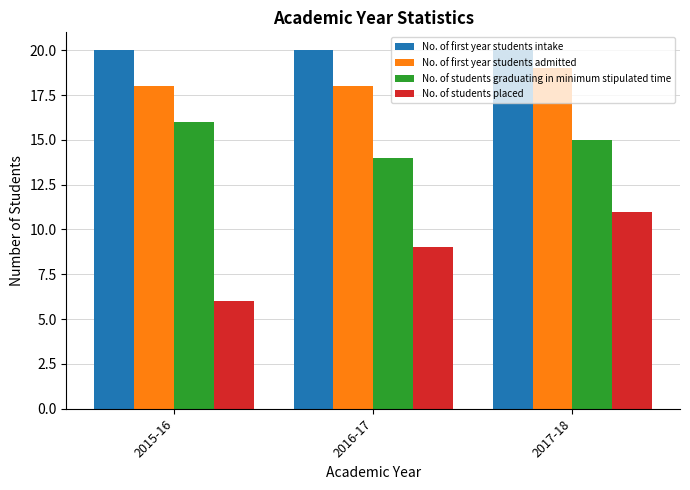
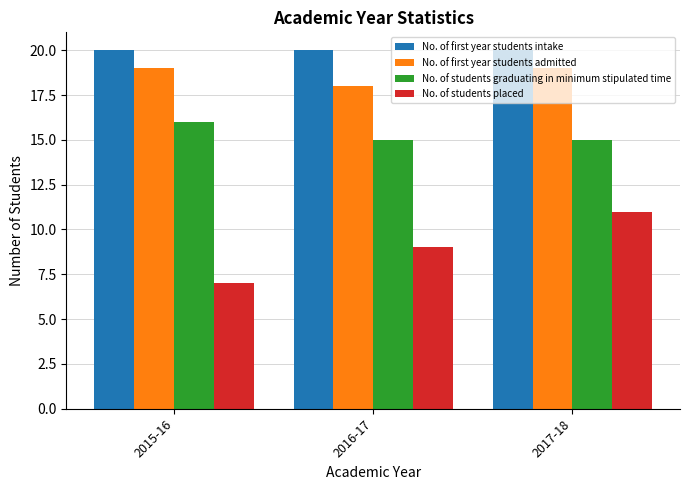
No. of first year students admitted, 2015-16: 18 -> 19
No. of students placed, 2015-16: 6 -> 7
No. of students graduating in minimum stipulated time, 2016-17: 14 -> 15
